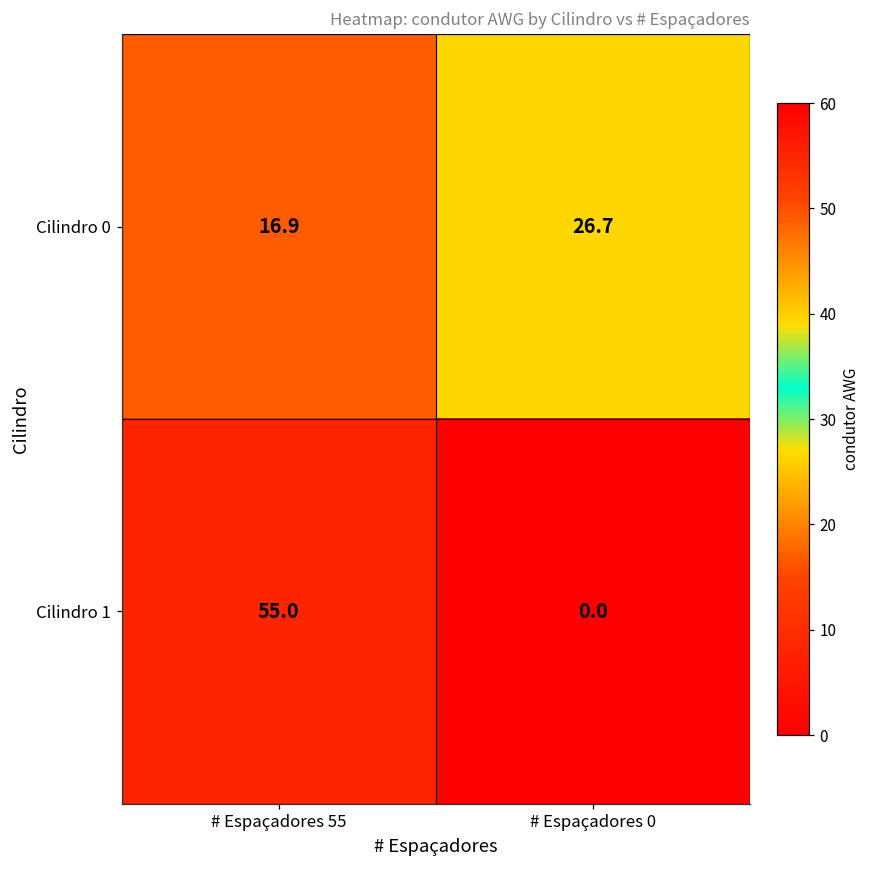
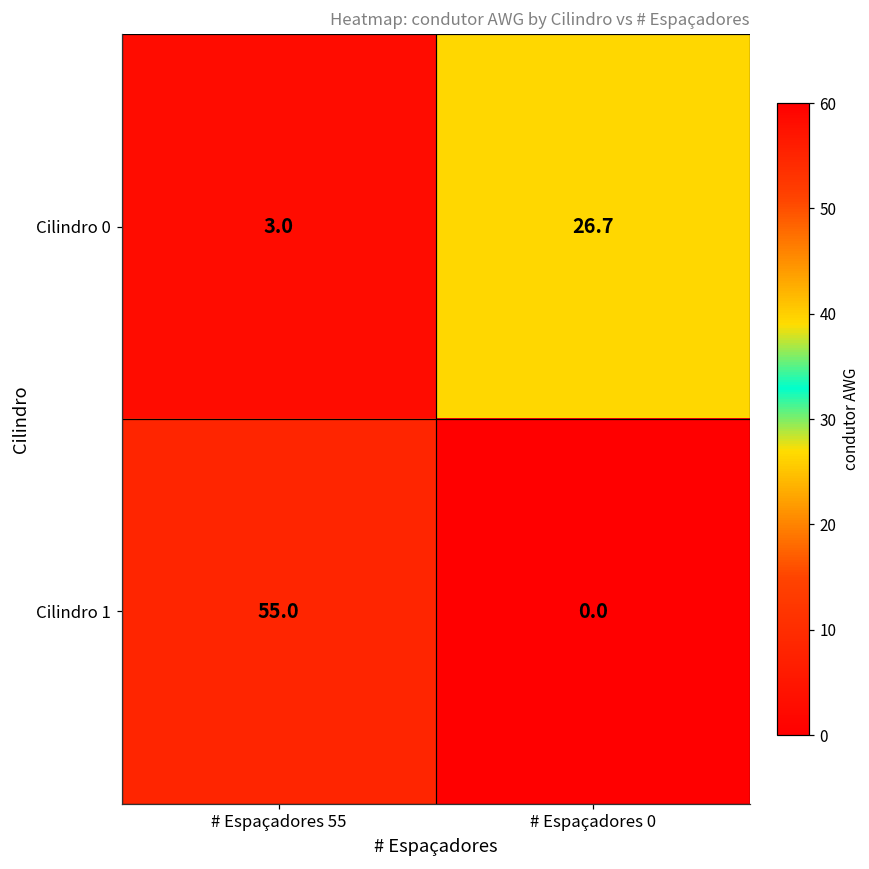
Cilindro 0, # Espaçadores 55: 16.9 -> 3.0
